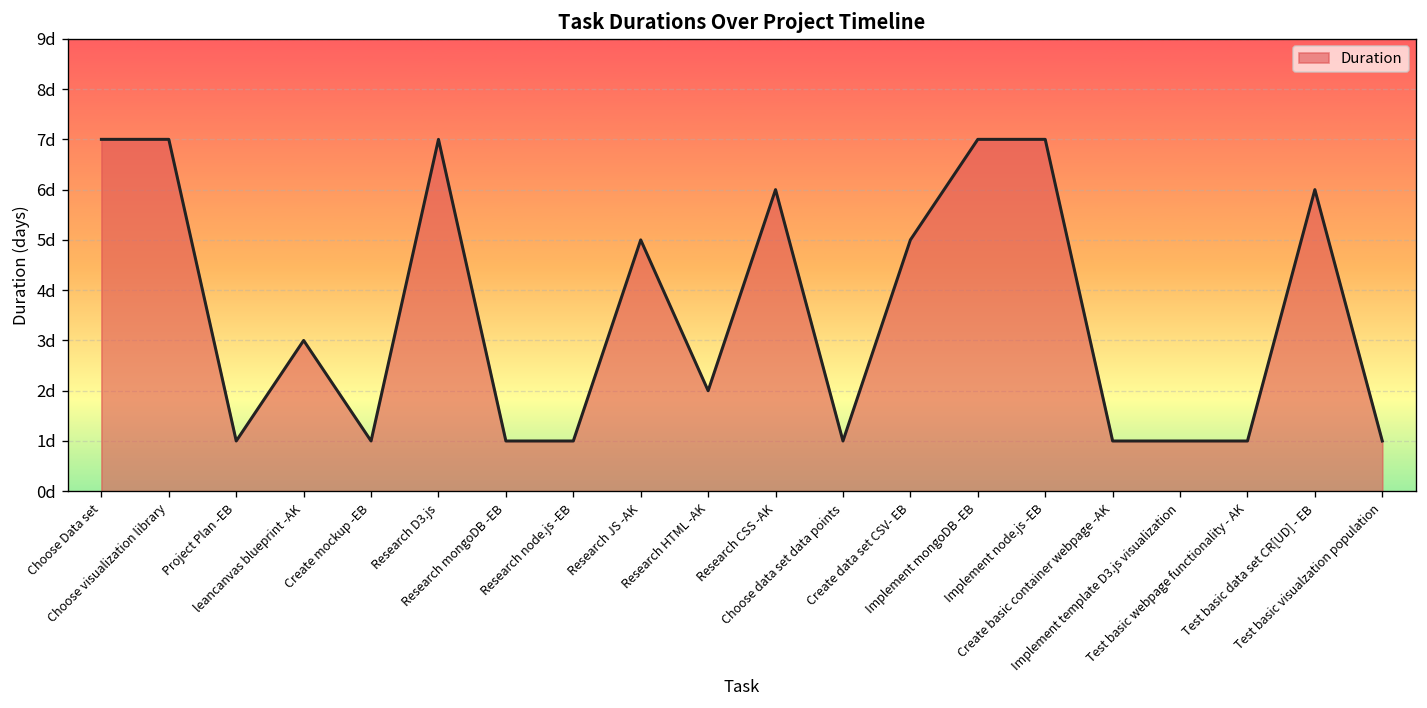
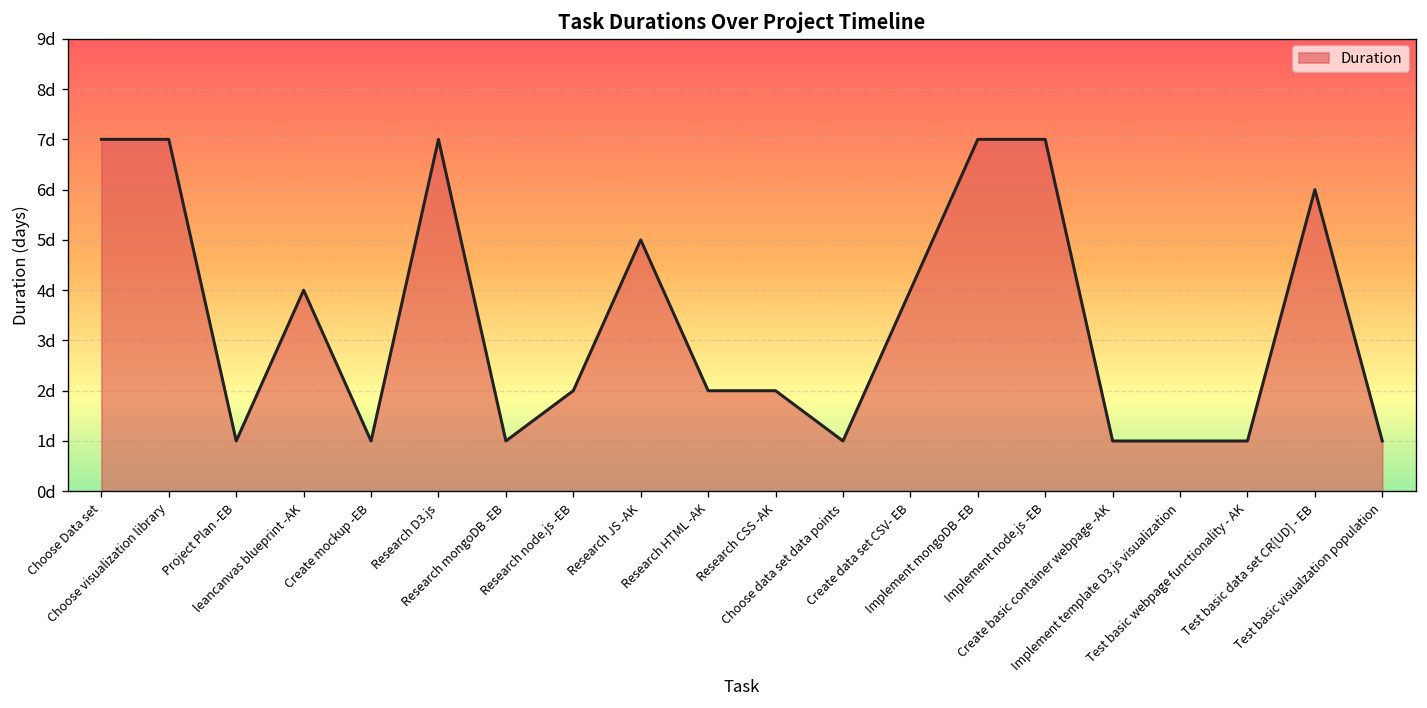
leancanvas blueprint -AK: 3d -> 4d
Research node.js -EB: 1d -> 2d
Research CSS -AK: 6d -> 2d
Create data set CSV- EB: 5d -> 4d
